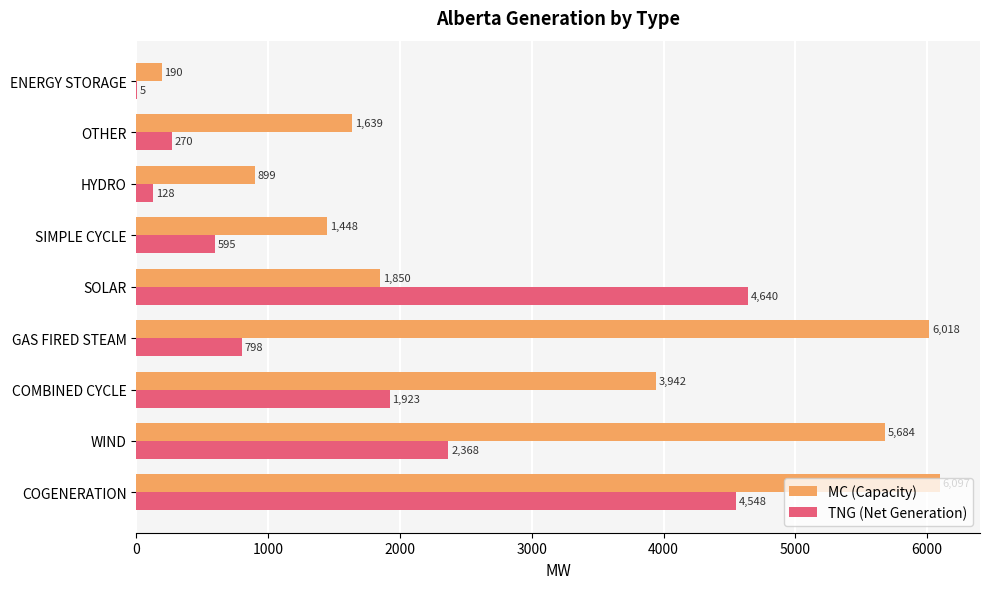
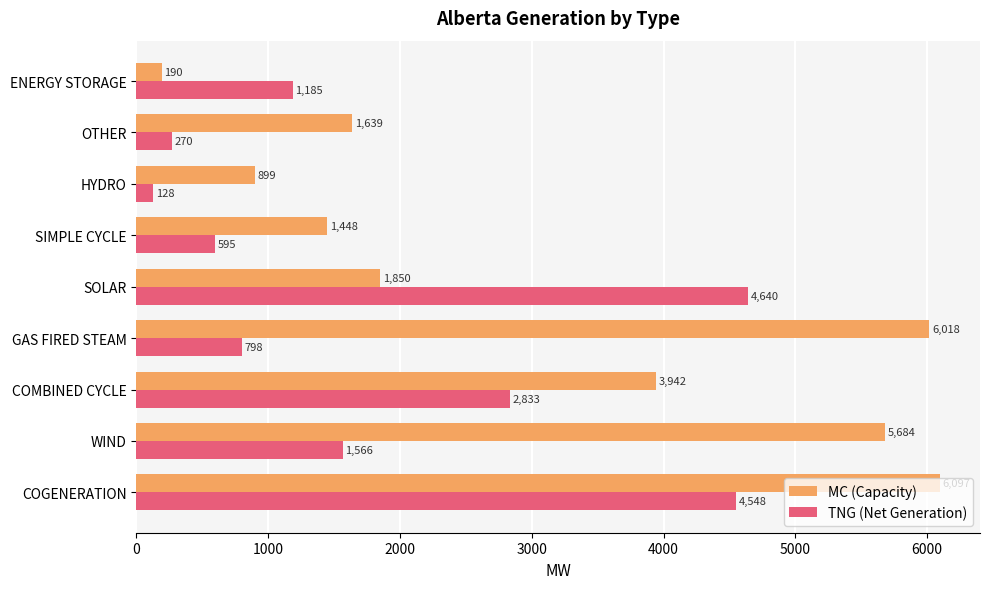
TNG (Net Generation), ENERGY STORAGE: 5 -> 1,185
TNG (Net Generation), COMBINED CYCLE: 1,923 -> 2,833
TNG (Net Generation), WIND: 2,368 -> 1,566
